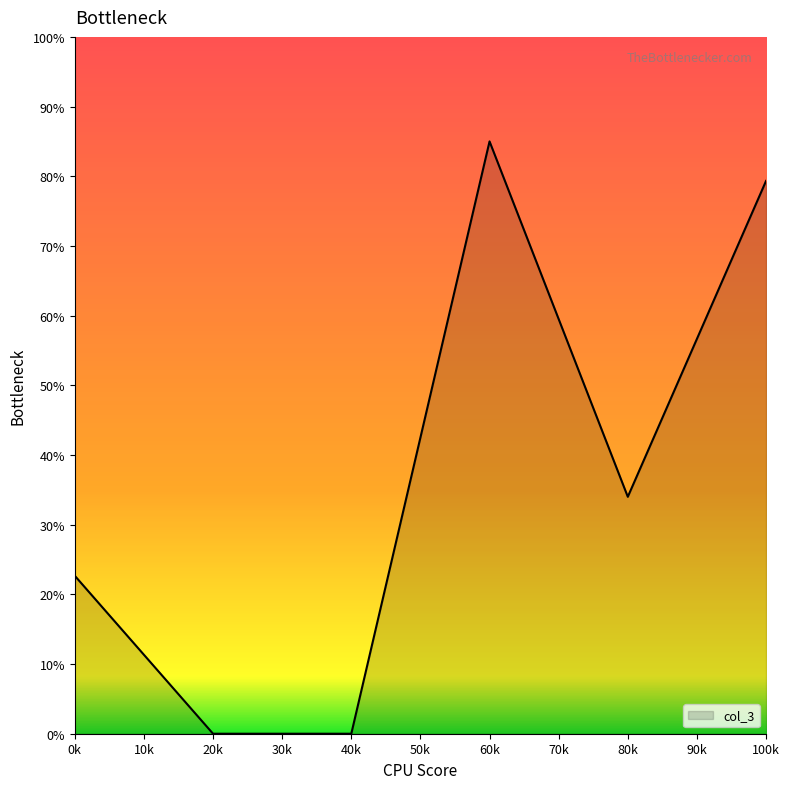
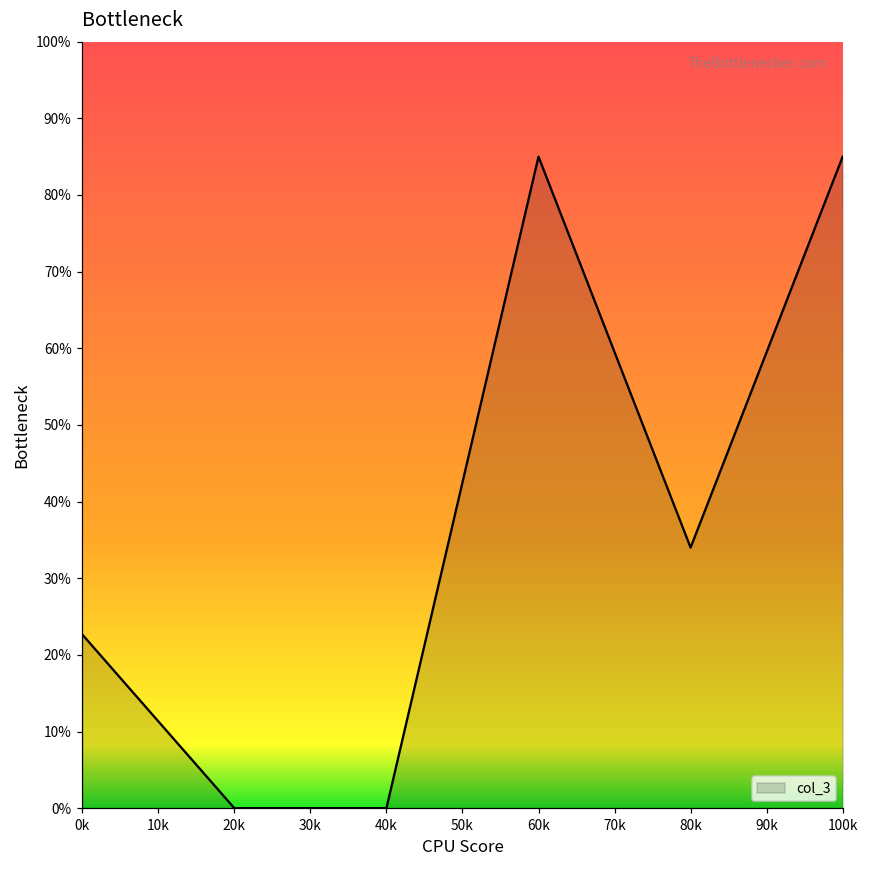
100k: 79% -> 85%
